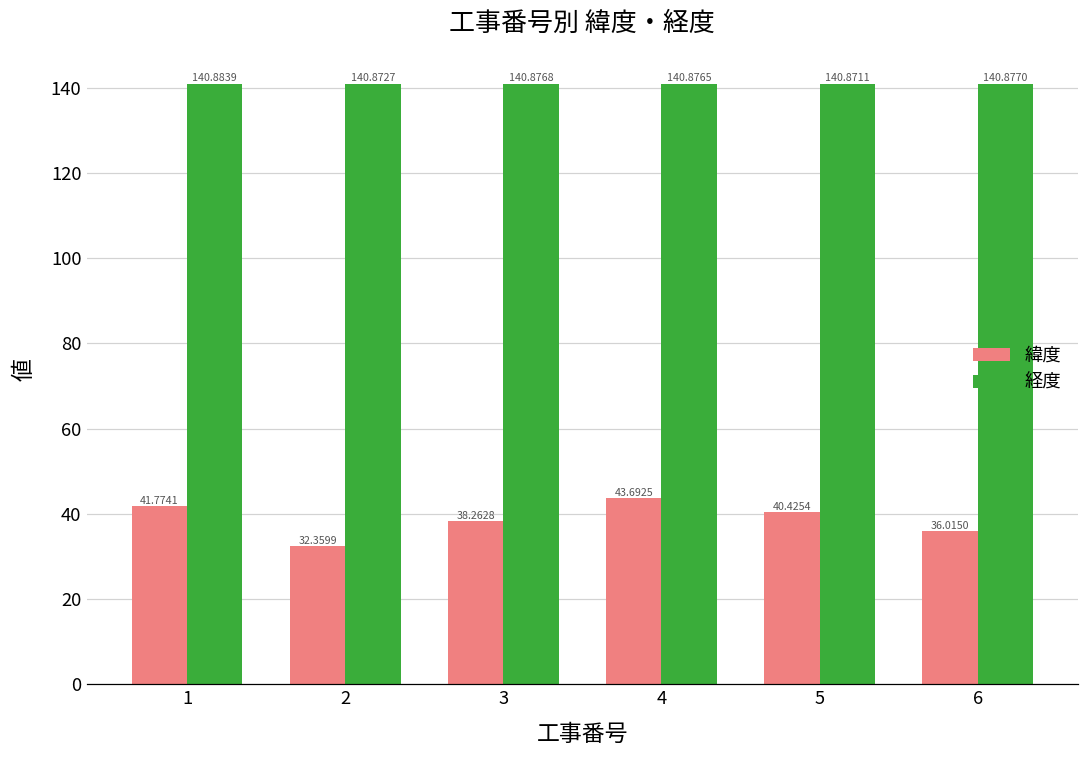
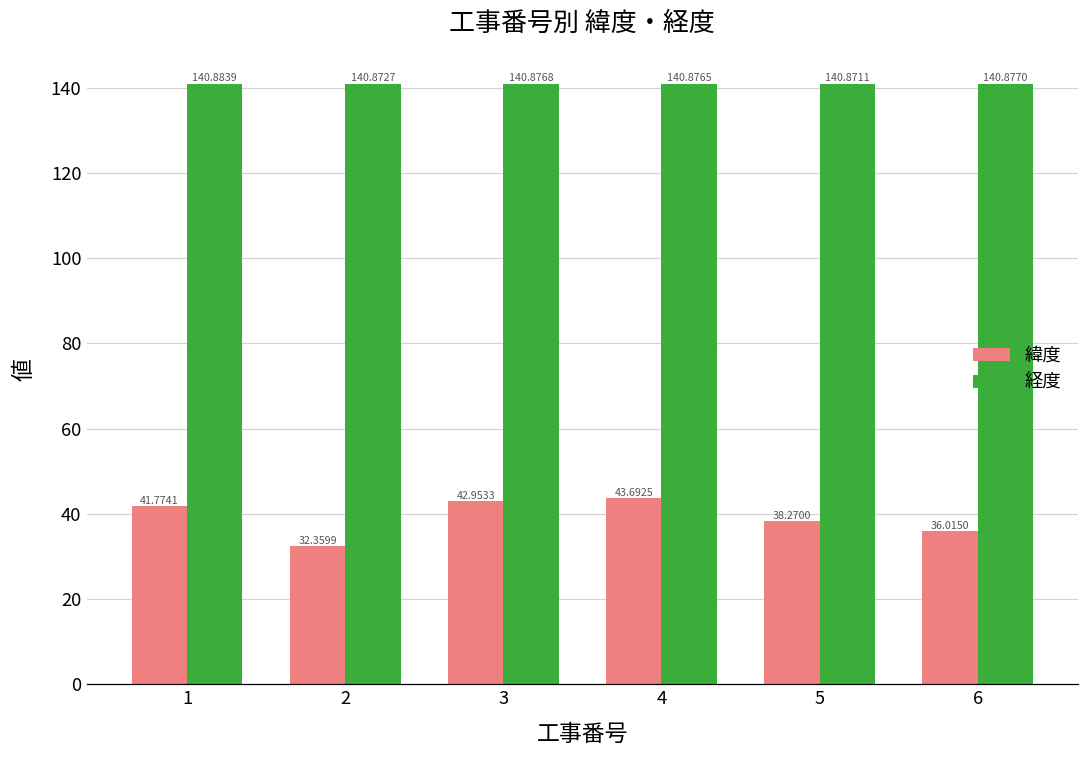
緯度, 3: 38.2628 -> 42.9533
緯度, 5: 40.4254 -> 38.2700
